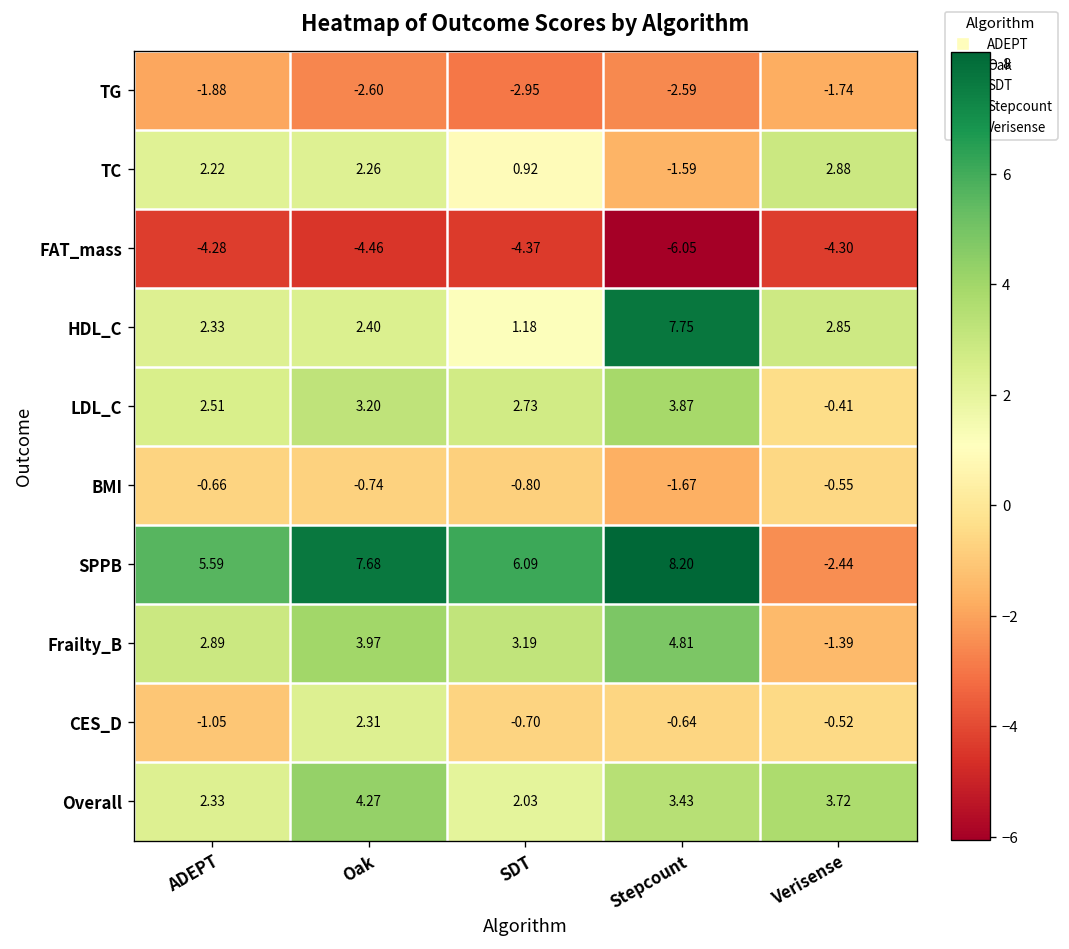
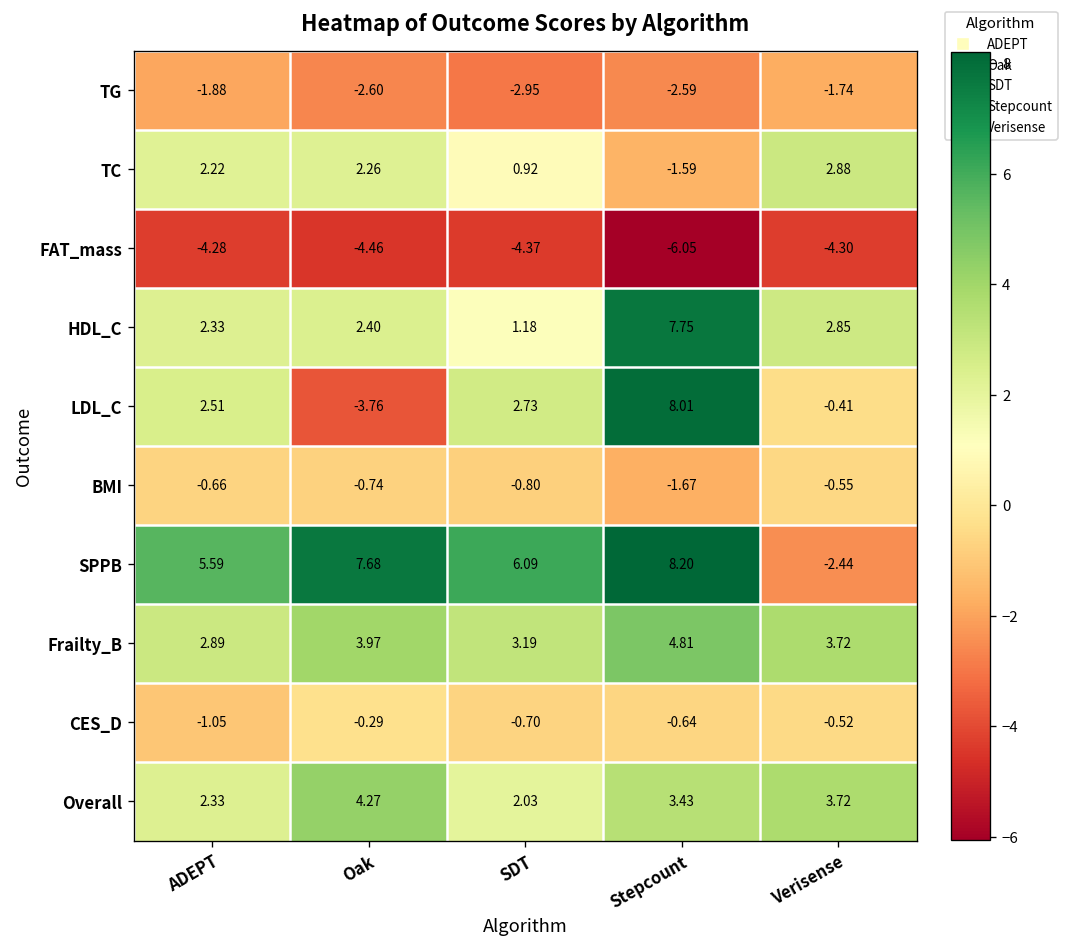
LDL_C, Oak: 3.20 -> -3.76
LDL_C, Stepcount: 3.87 -> 8.01
Frailty_B, Verisense: -1.39 -> 3.72
CES_D, Oak: 2.31 -> -0.29
